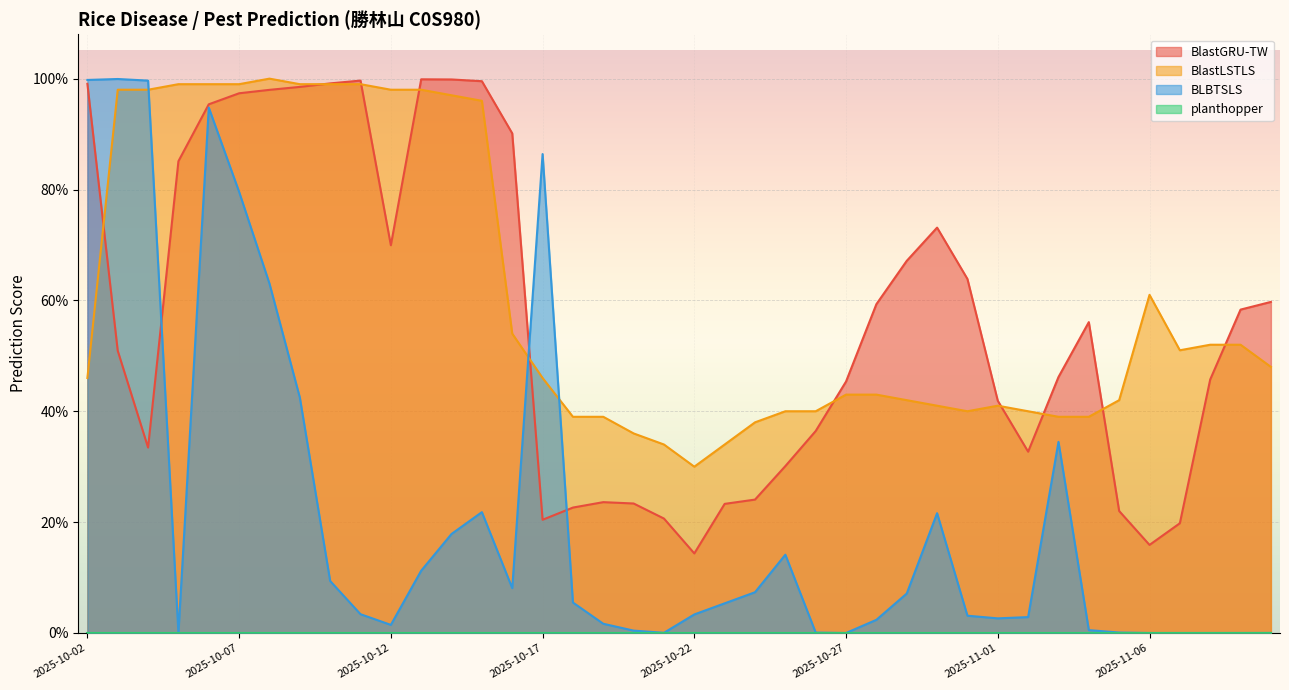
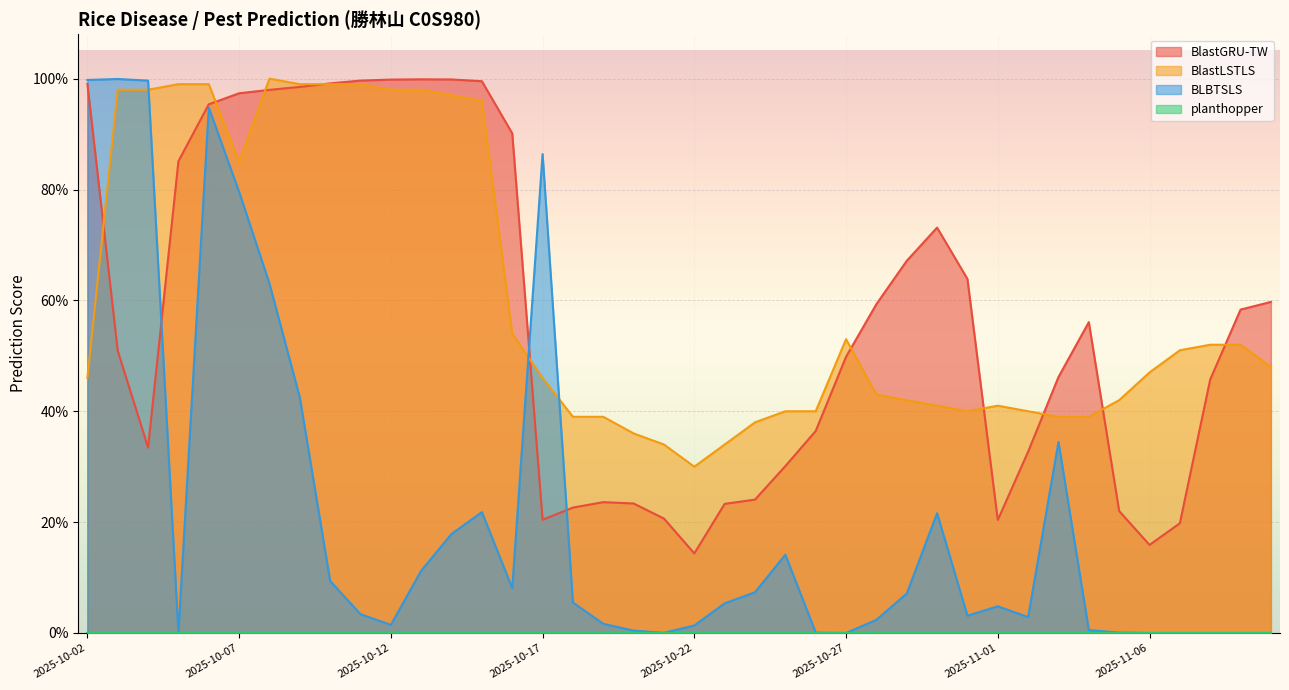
BlastLSTLS, 2025-10-07: 99% -> 85%
BlastGRU-TW, 2025-10-12: 70% -> 100%
BLBTSLS, 2025-10-22: 3% -> 1%
BlastGRU-TW, 2025-10-27: 45% -> 50%
BlastLSTLS, 2025-10-27: 43% -> 53%
BlastGRU-TW, 2025-11-01: 42% -> 20%
BLBTSLS, 2025-11-01: 3% -> 5%
BlastLSTLS, 2025-11-06: 61% -> 47%
